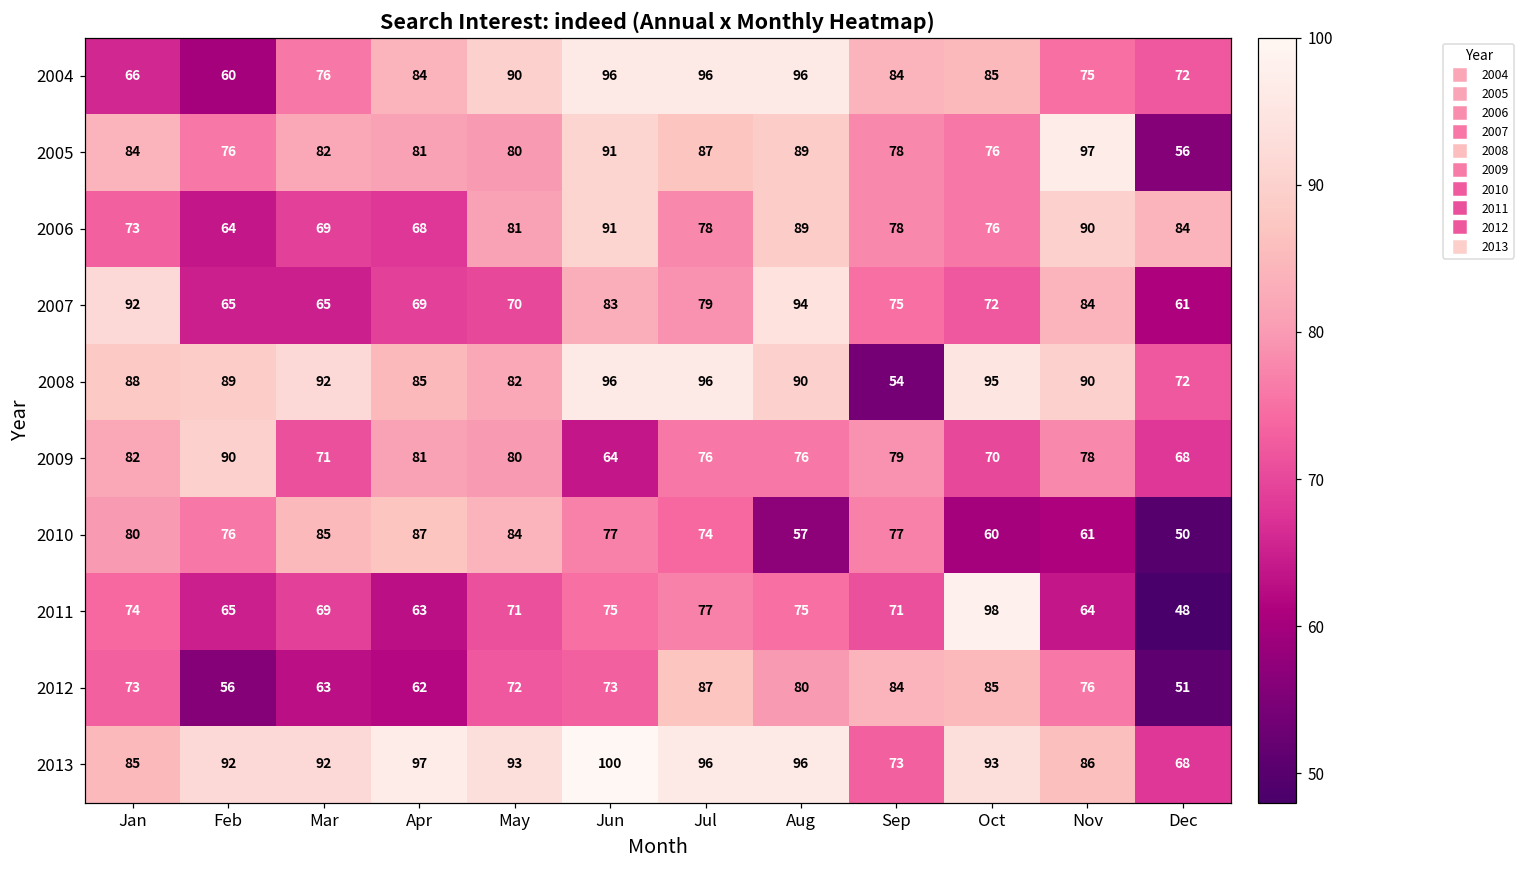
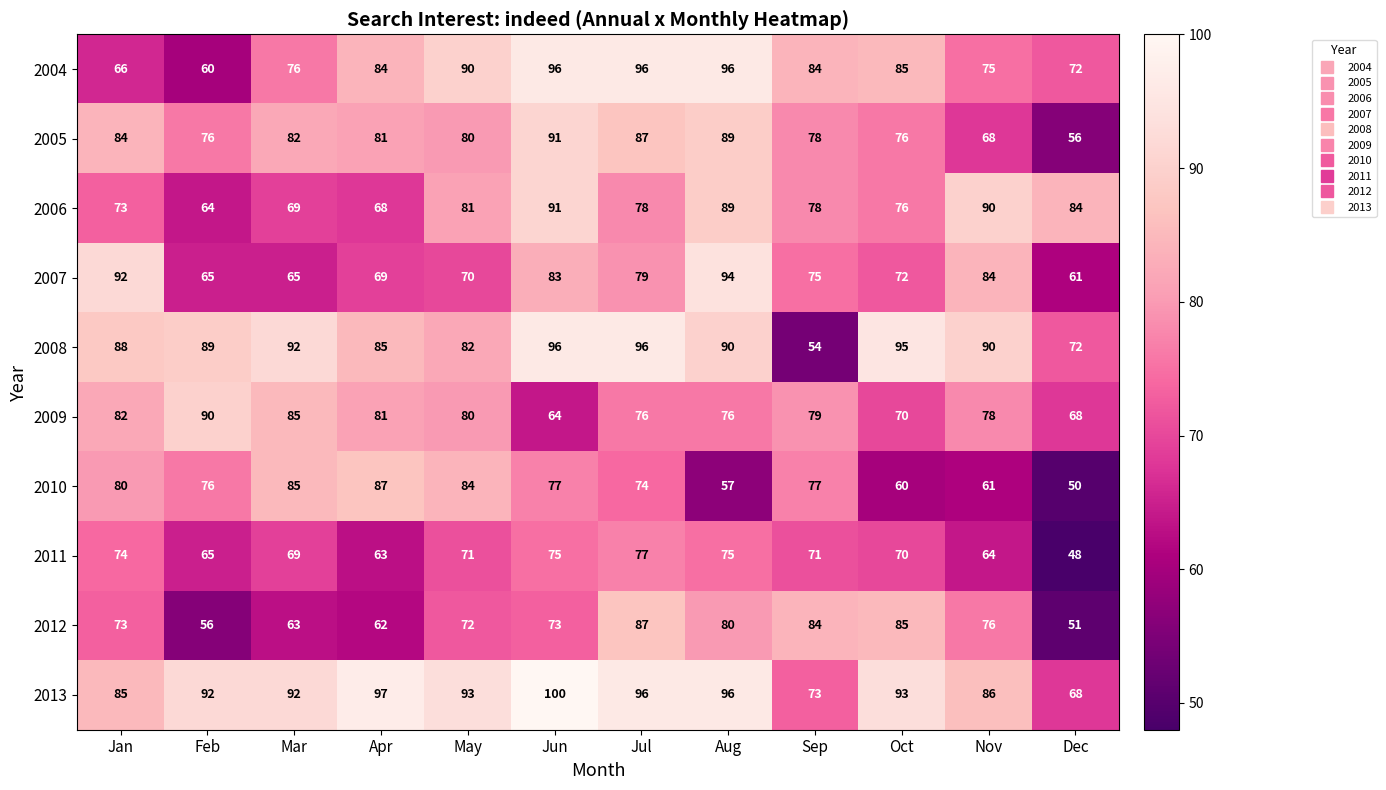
2005, Nov: 97 -> 68
2009, Mar: 71 -> 85
2011, Oct: 98 -> 70
